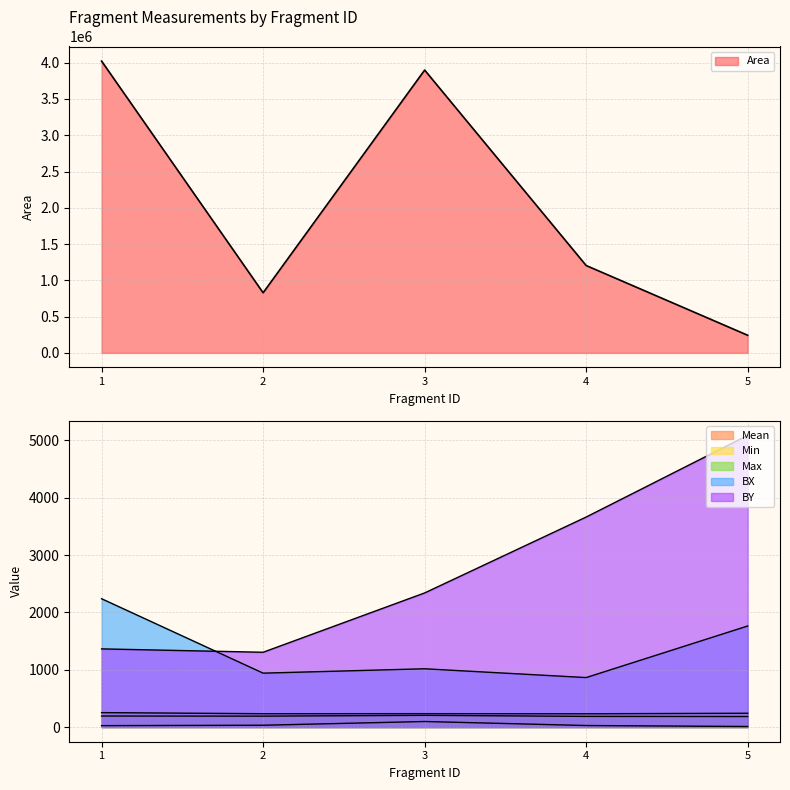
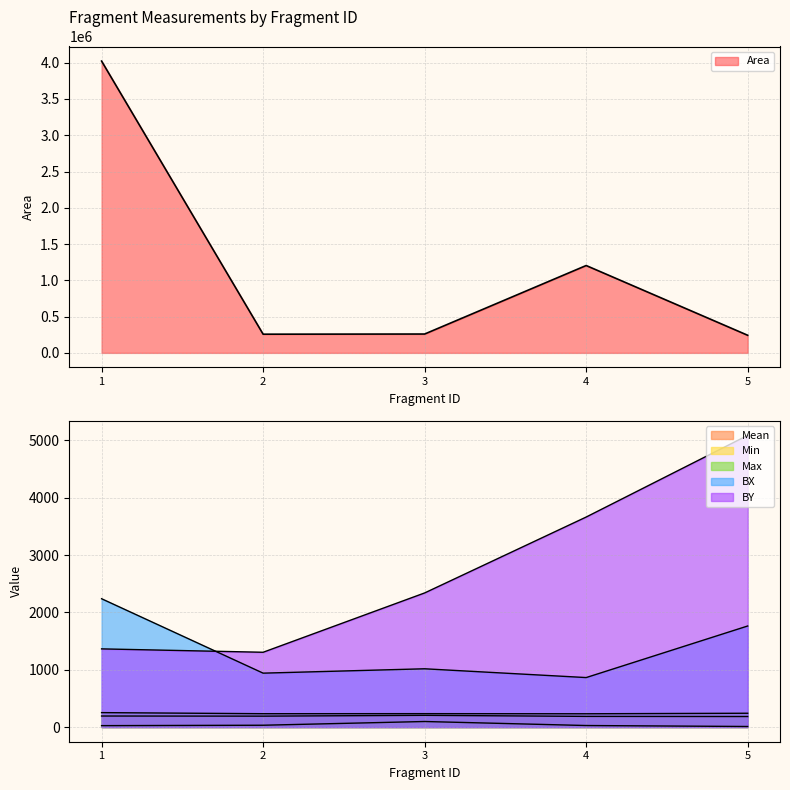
Fragment Measurements by Fragment ID, 2: 800000 -> 300000
Fragment Measurements by Fragment ID, 3: 3900000 -> 300000
